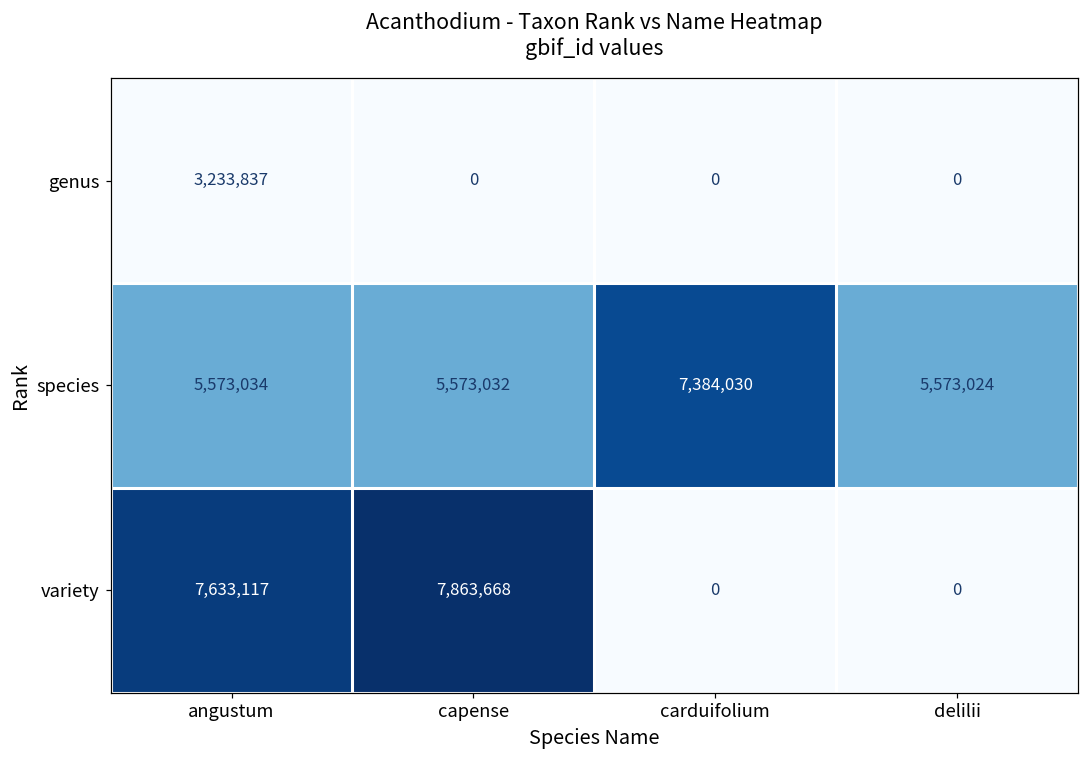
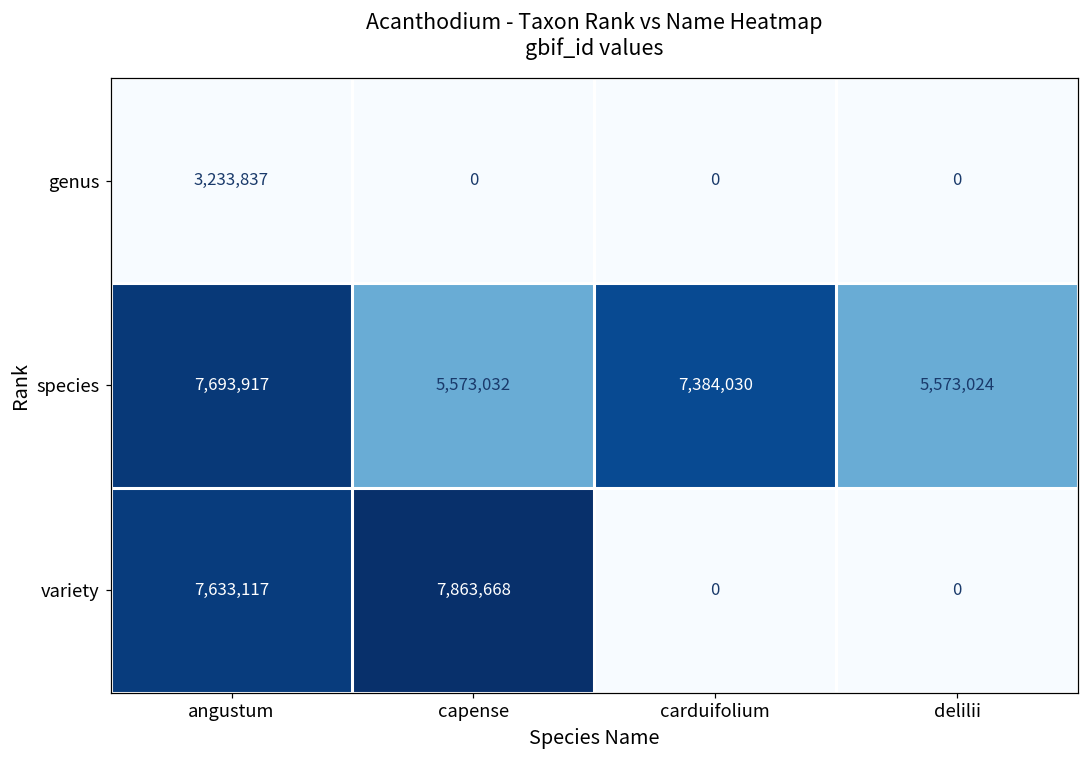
species, angustum: 5,573,034 -> 7,693,917
